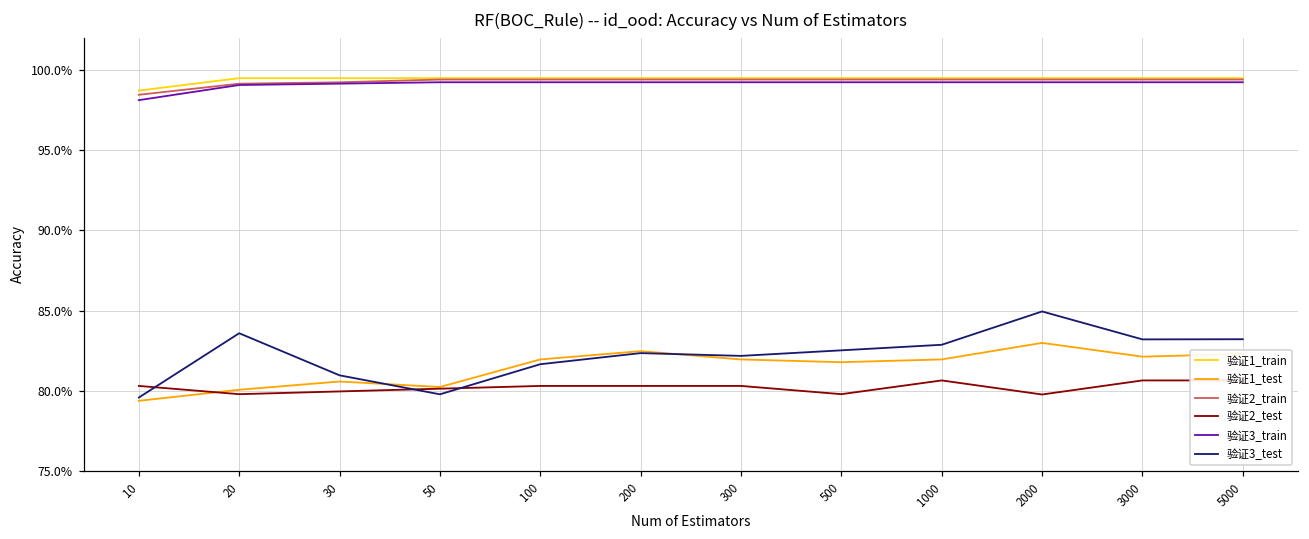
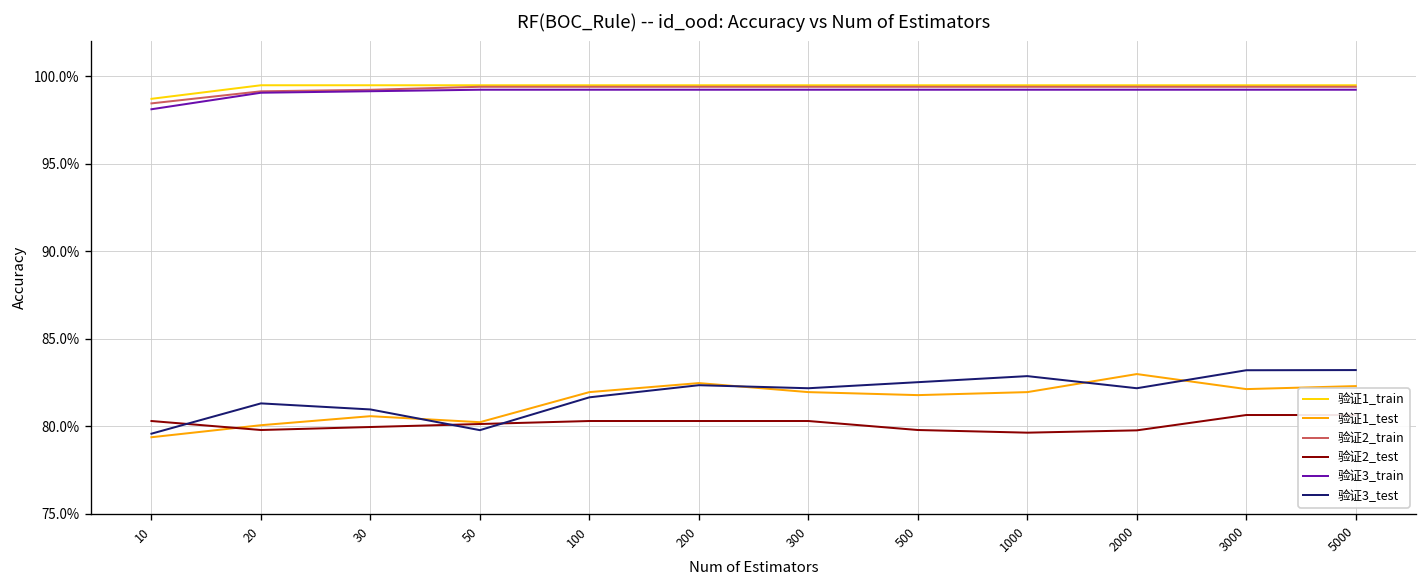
验证3_test, 20: 83.6% -> 81.3%
验证2_test, 1000: 80.7% -> 79.6%
验证3_test, 2000: 84.9% -> 82.2%
